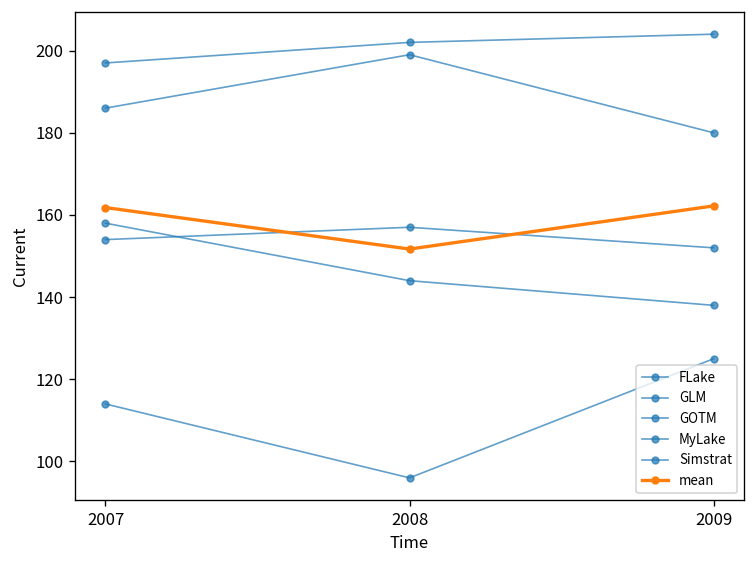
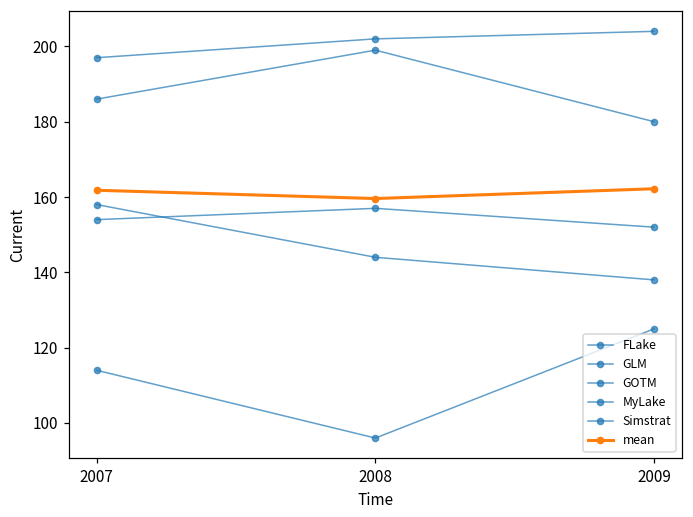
mean, 2008: 152 -> 160
